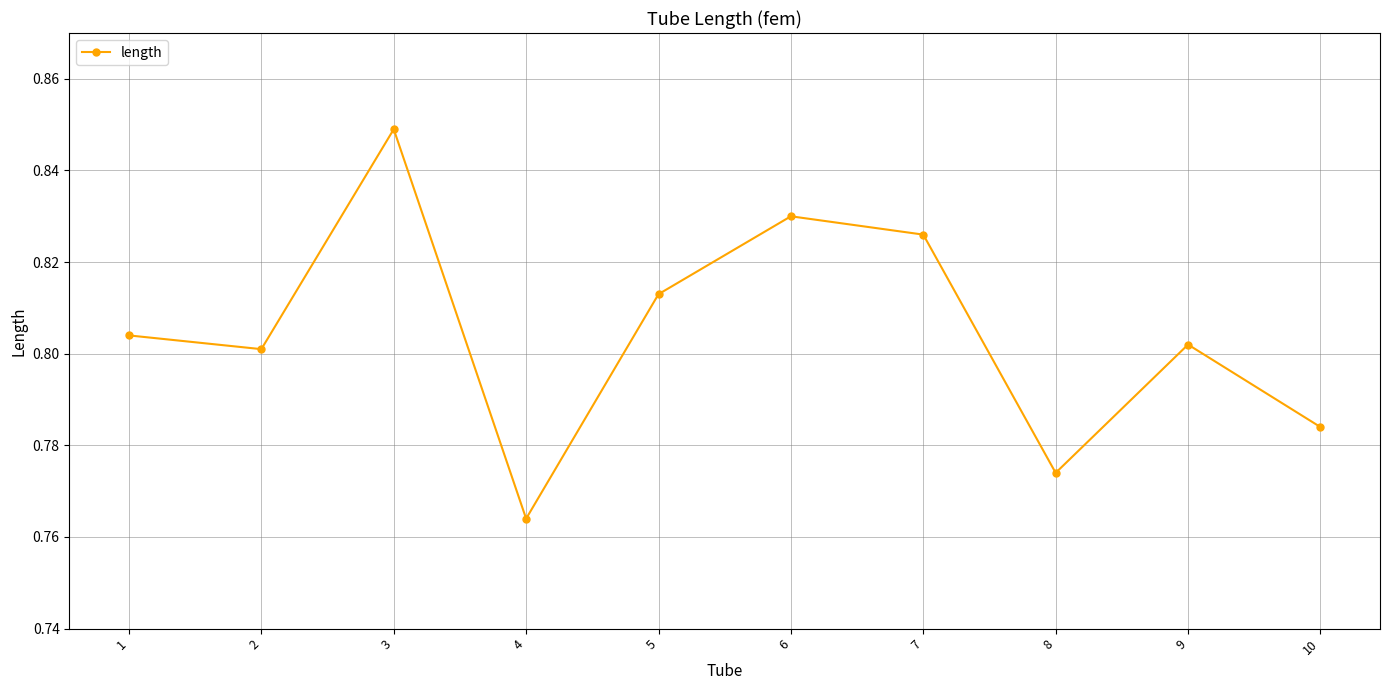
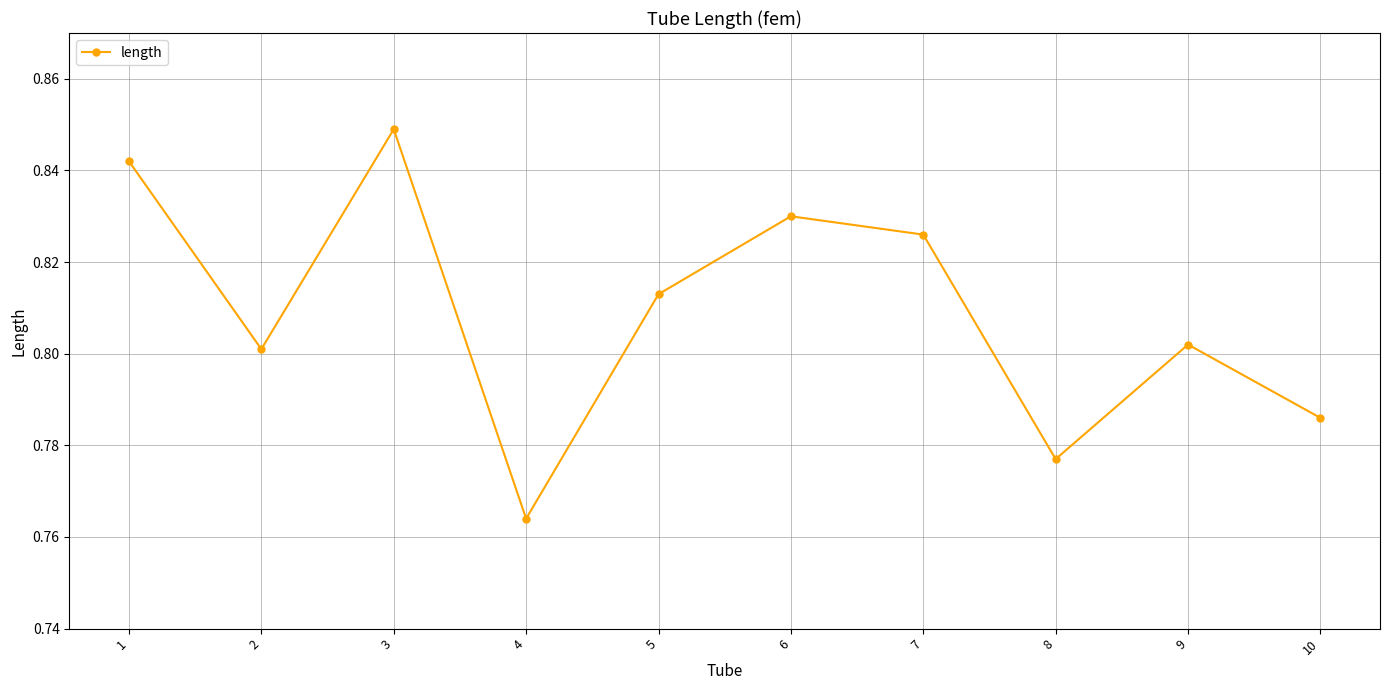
1: 0.804 -> 0.842
8: 0.774 -> 0.777
10: 0.784 -> 0.786
